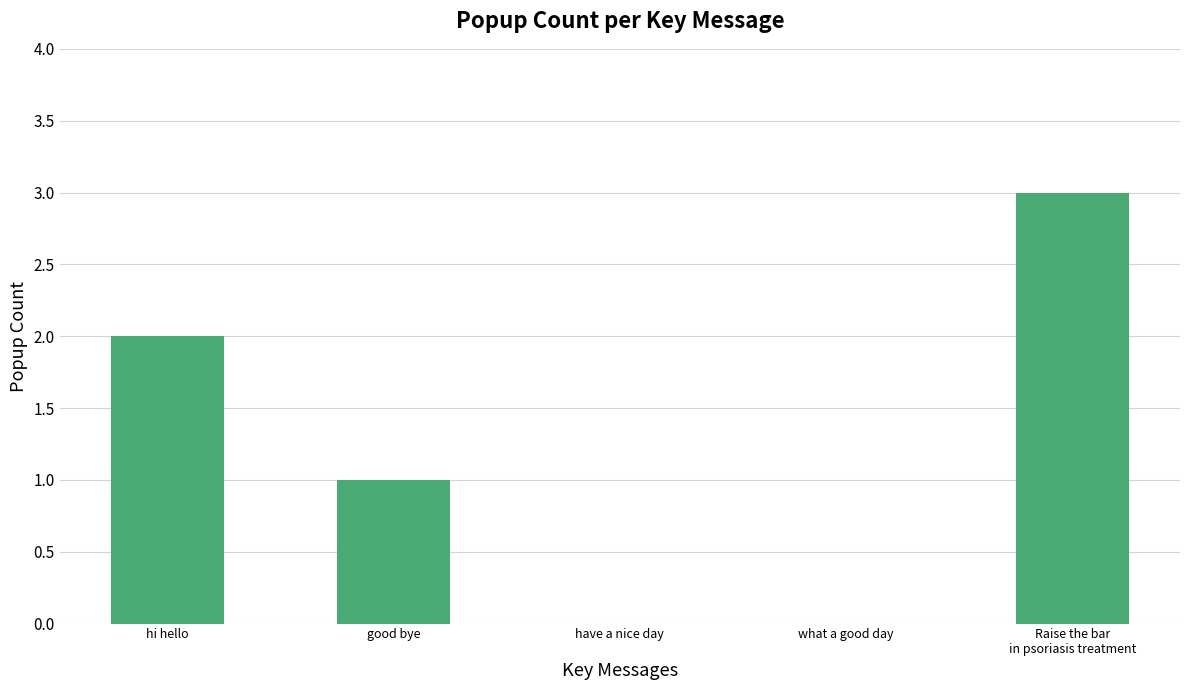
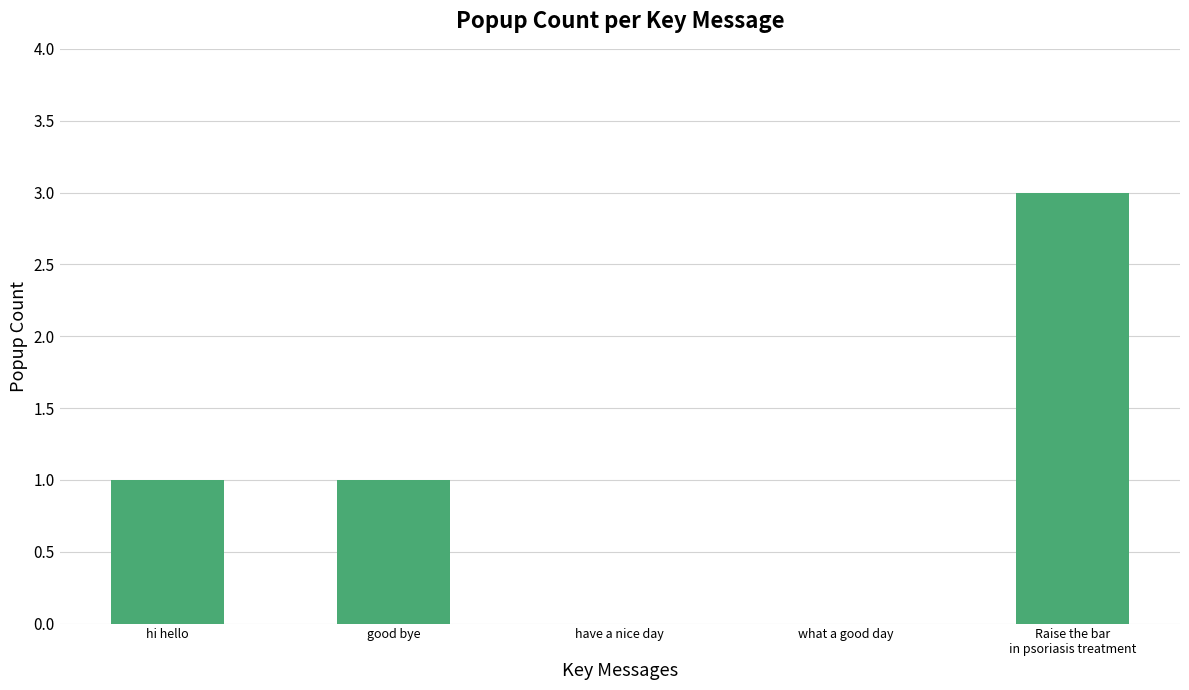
hi hello: 2 -> 1
